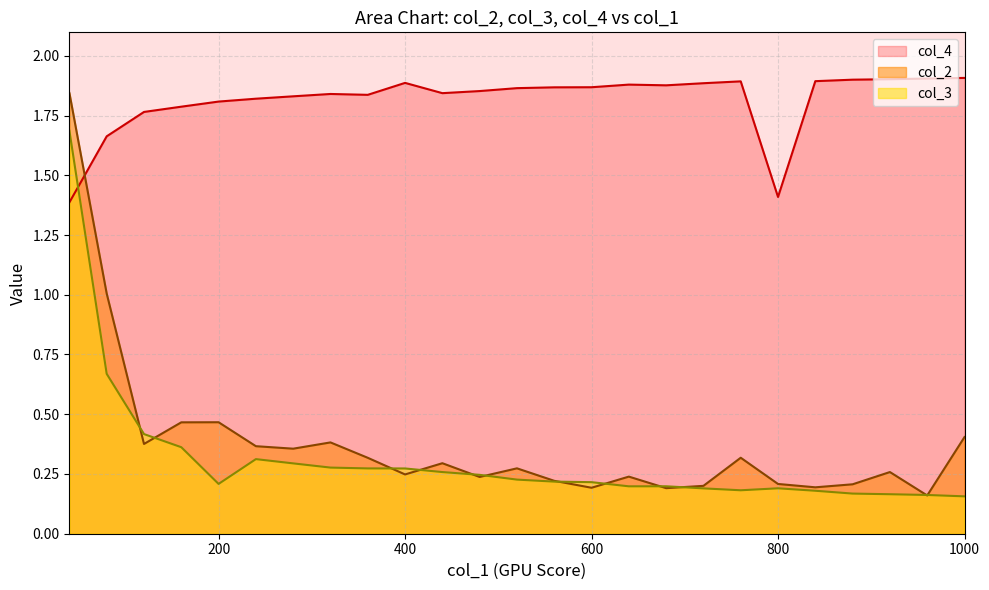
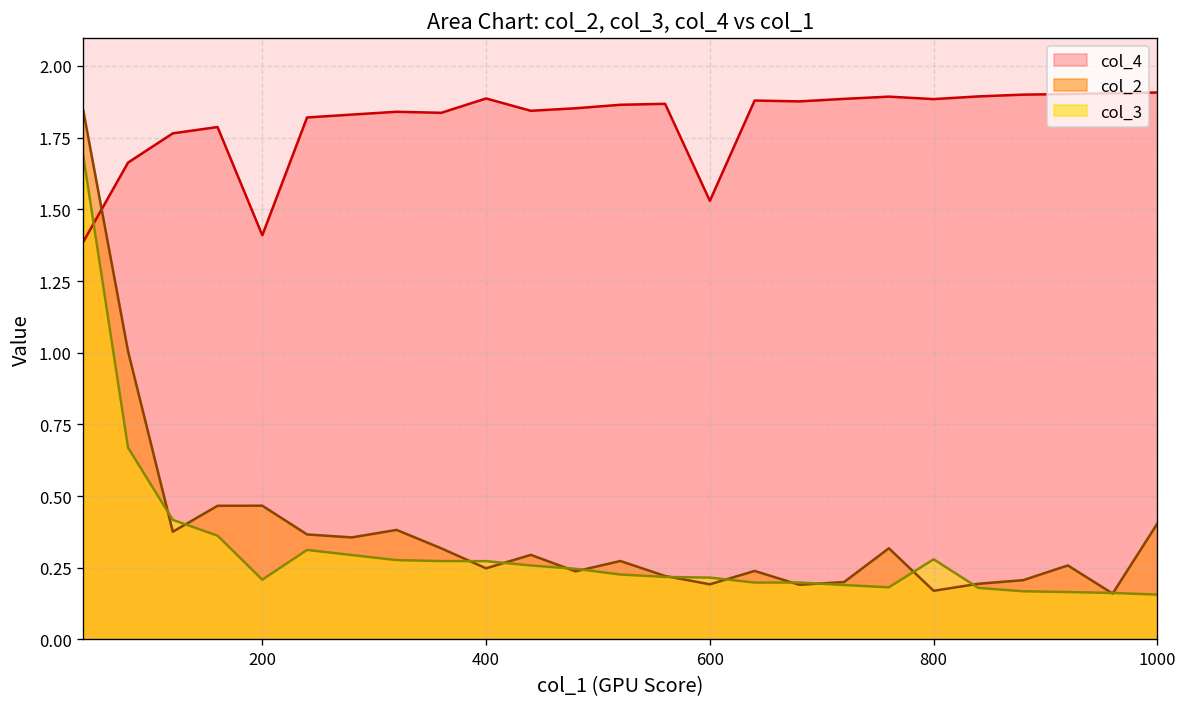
col_4, 200: 1.81 -> 1.41
col_4, 600: 1.87 -> 1.53
col_4, 800: 1.41 -> 1.88
col_2, 800: 0.21 -> 0.17
col_3, 800: 0.19 -> 0.28
